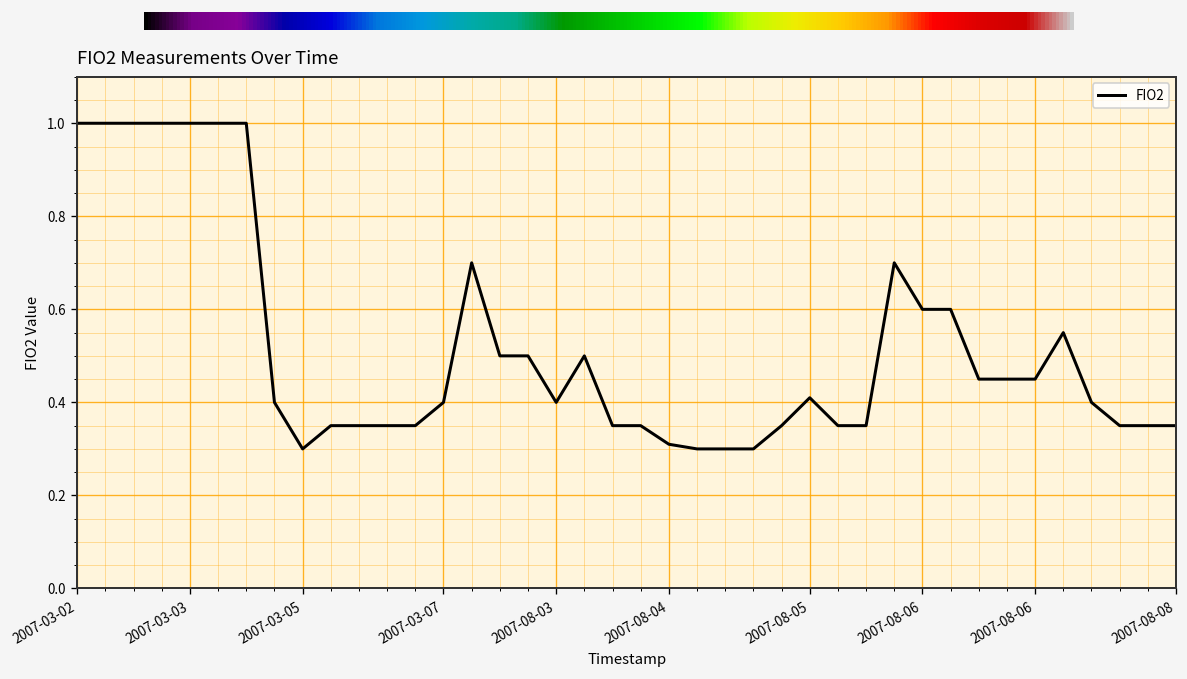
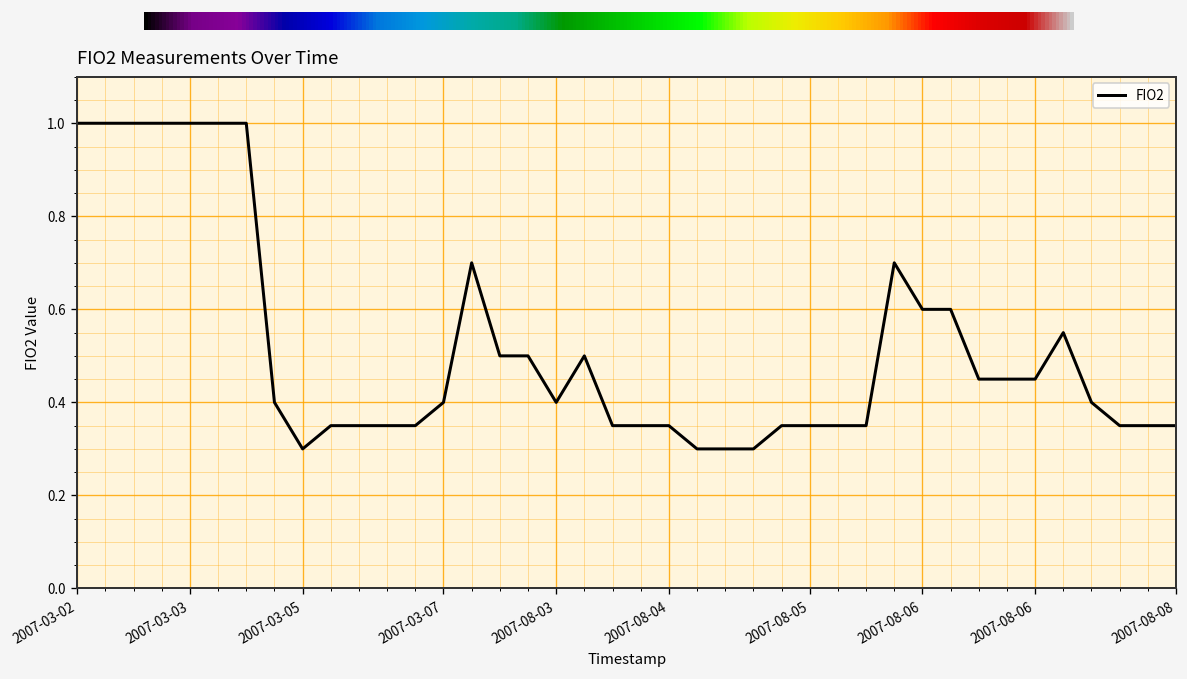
2007-08-04: 0.31 -> 0.35
2007-08-05: 0.41 -> 0.35
